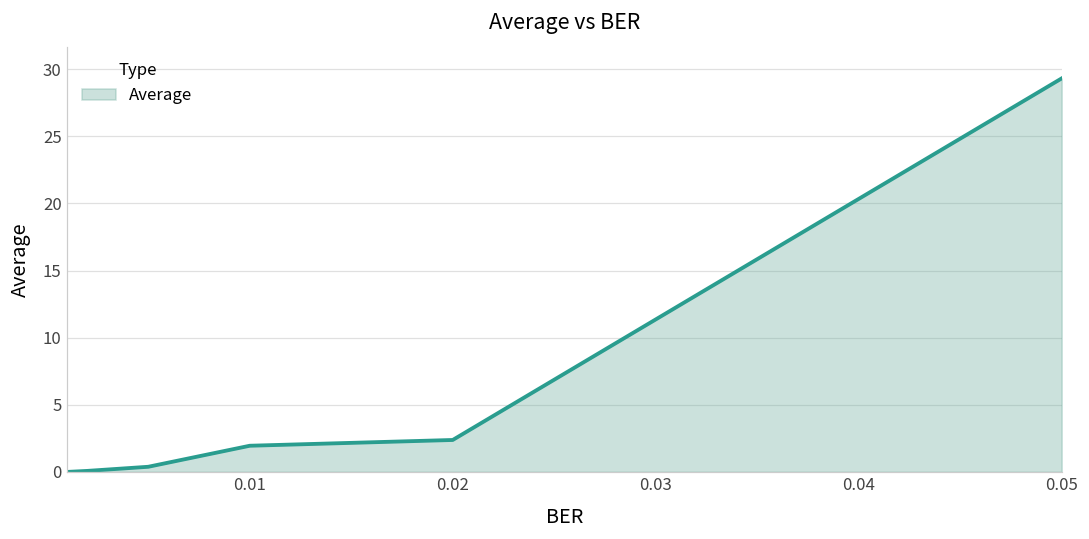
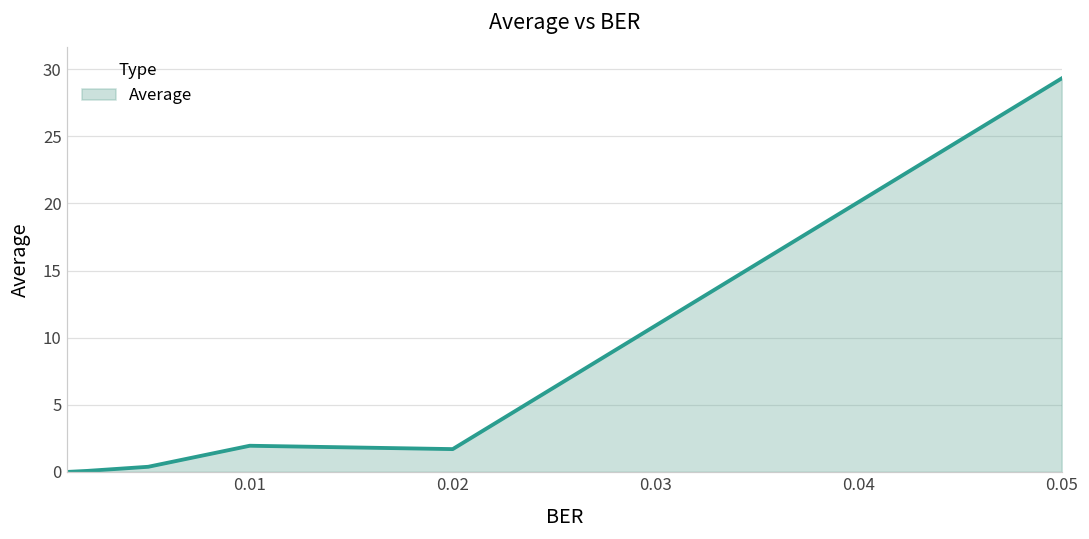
0.02: 2.4 -> 1.7
